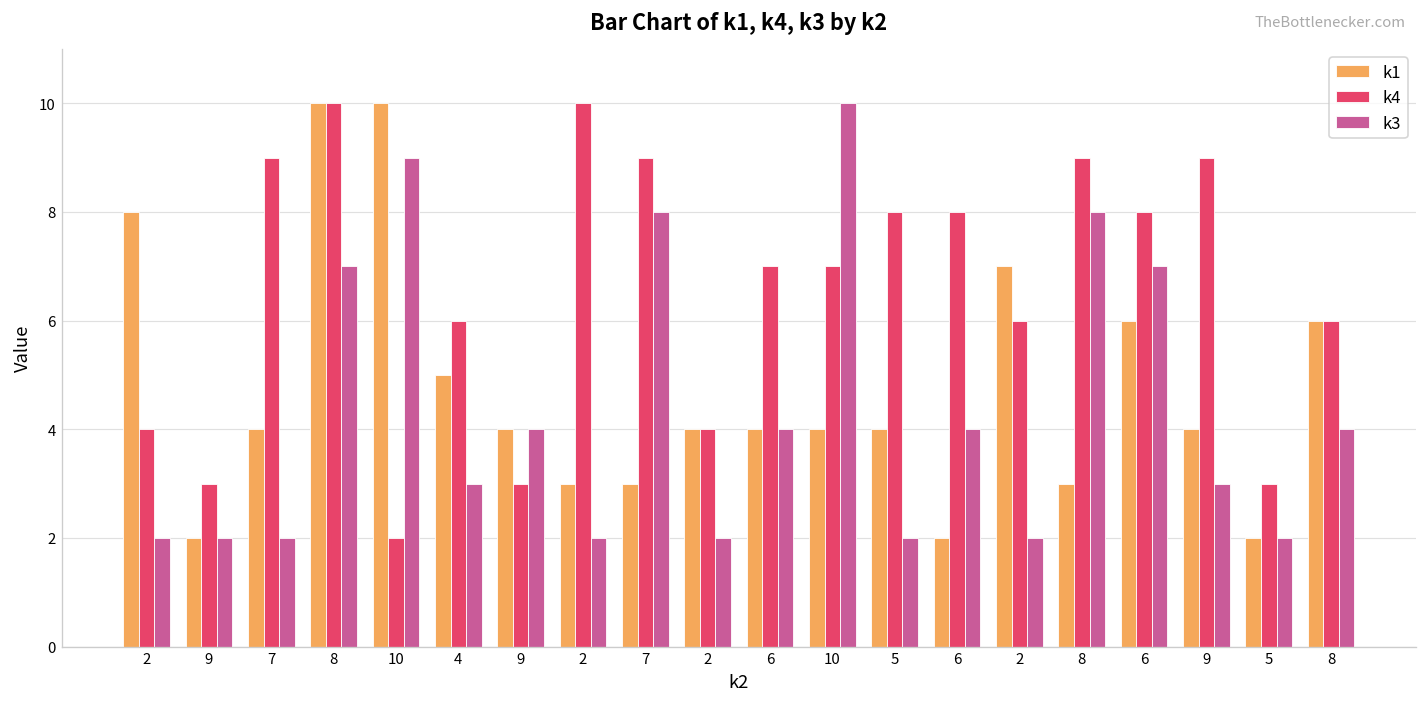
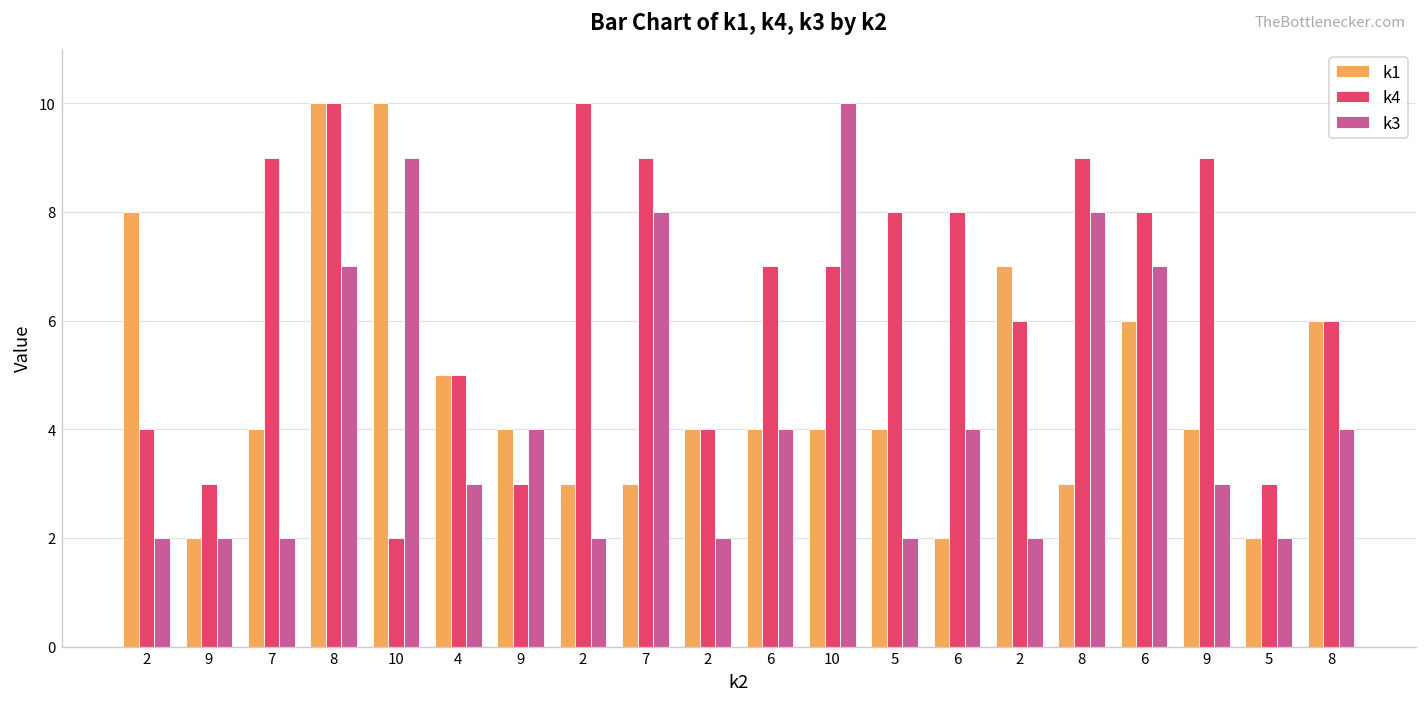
k4, 4: 6 -> 5
